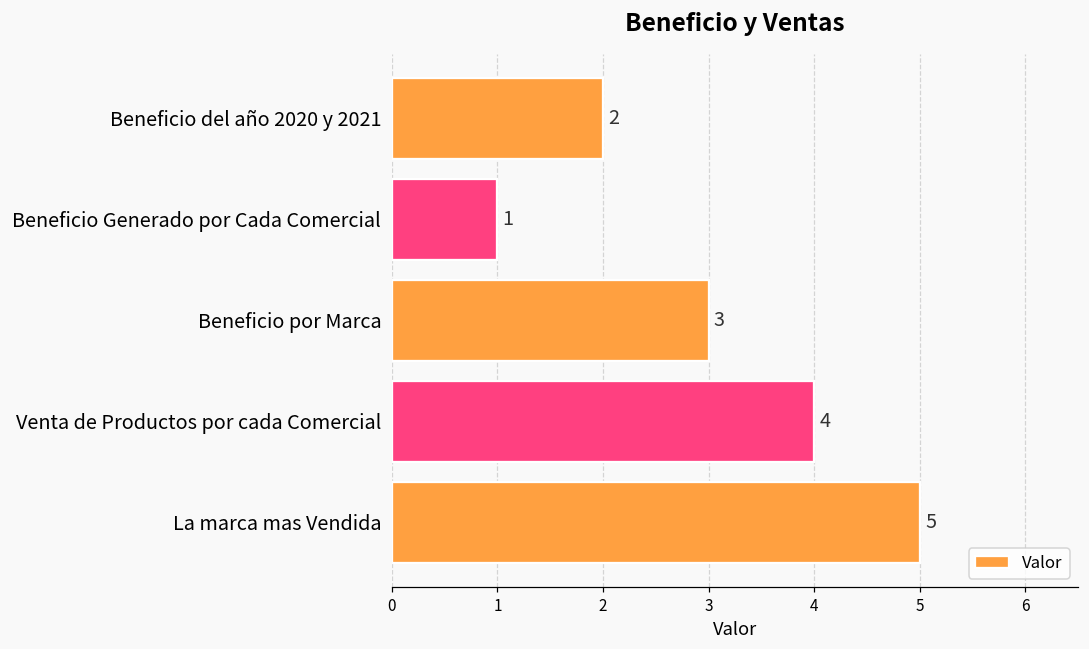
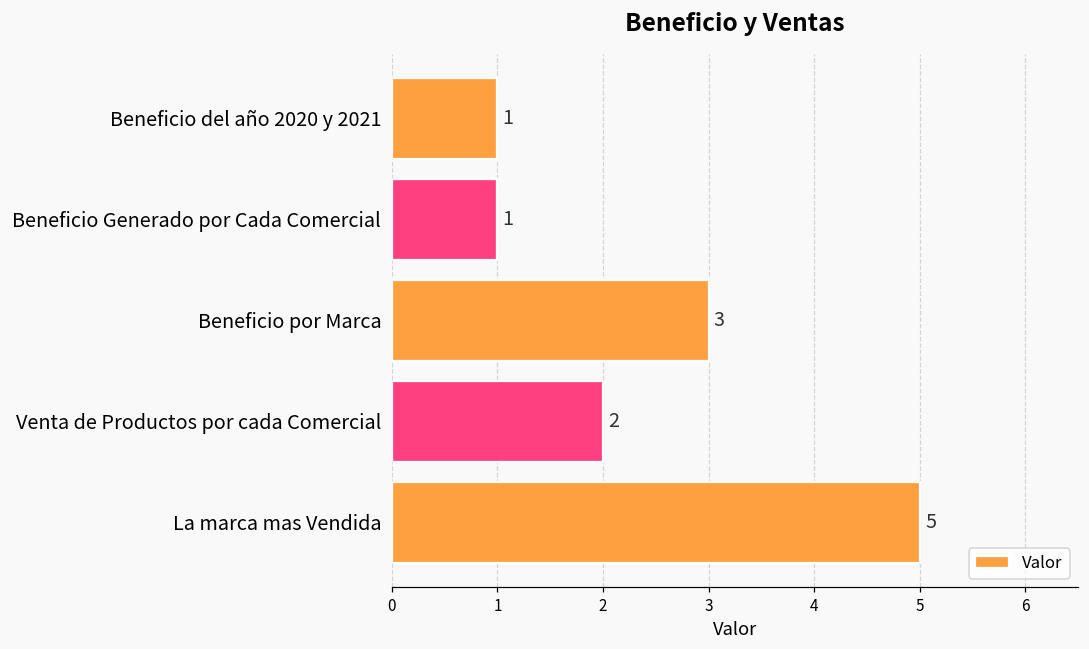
Beneficio del año 2020 y 2021: 2 -> 1
Venta de Productos por cada Comercial: 4 -> 2
